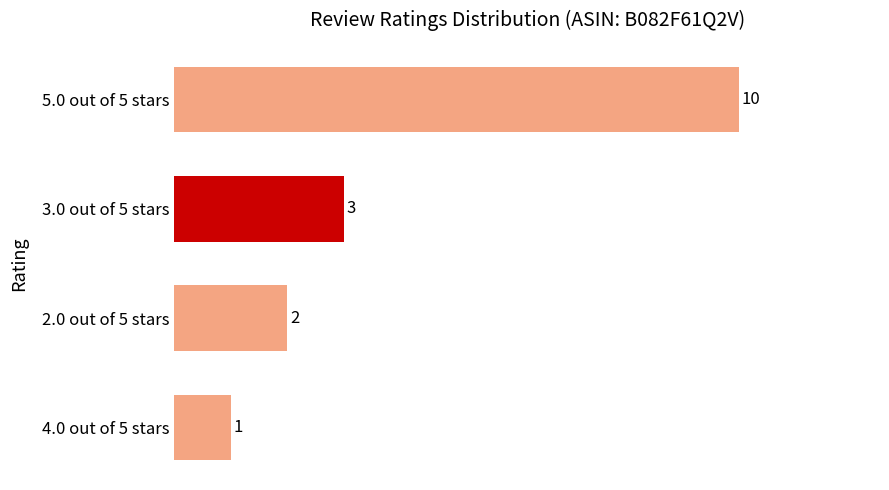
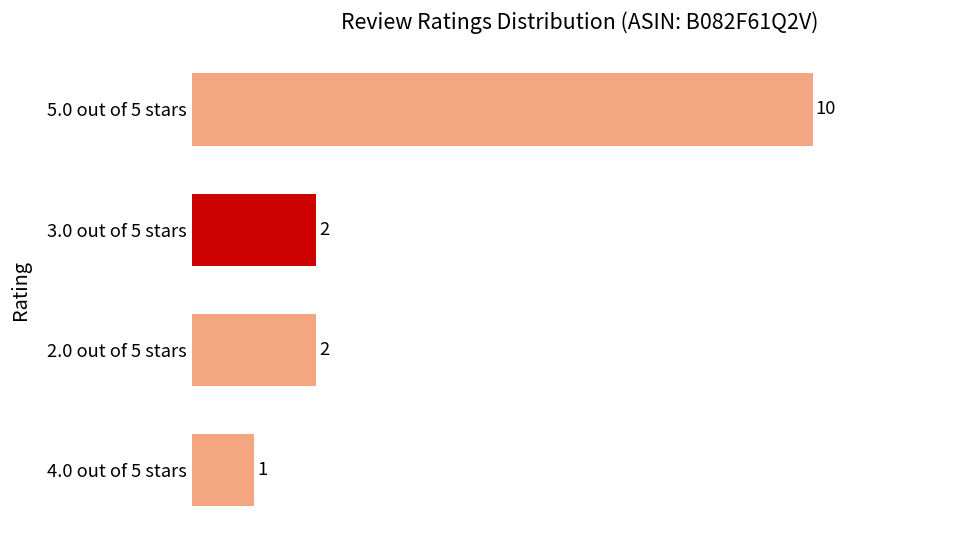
3.0 out of 5 stars: 3 -> 2
